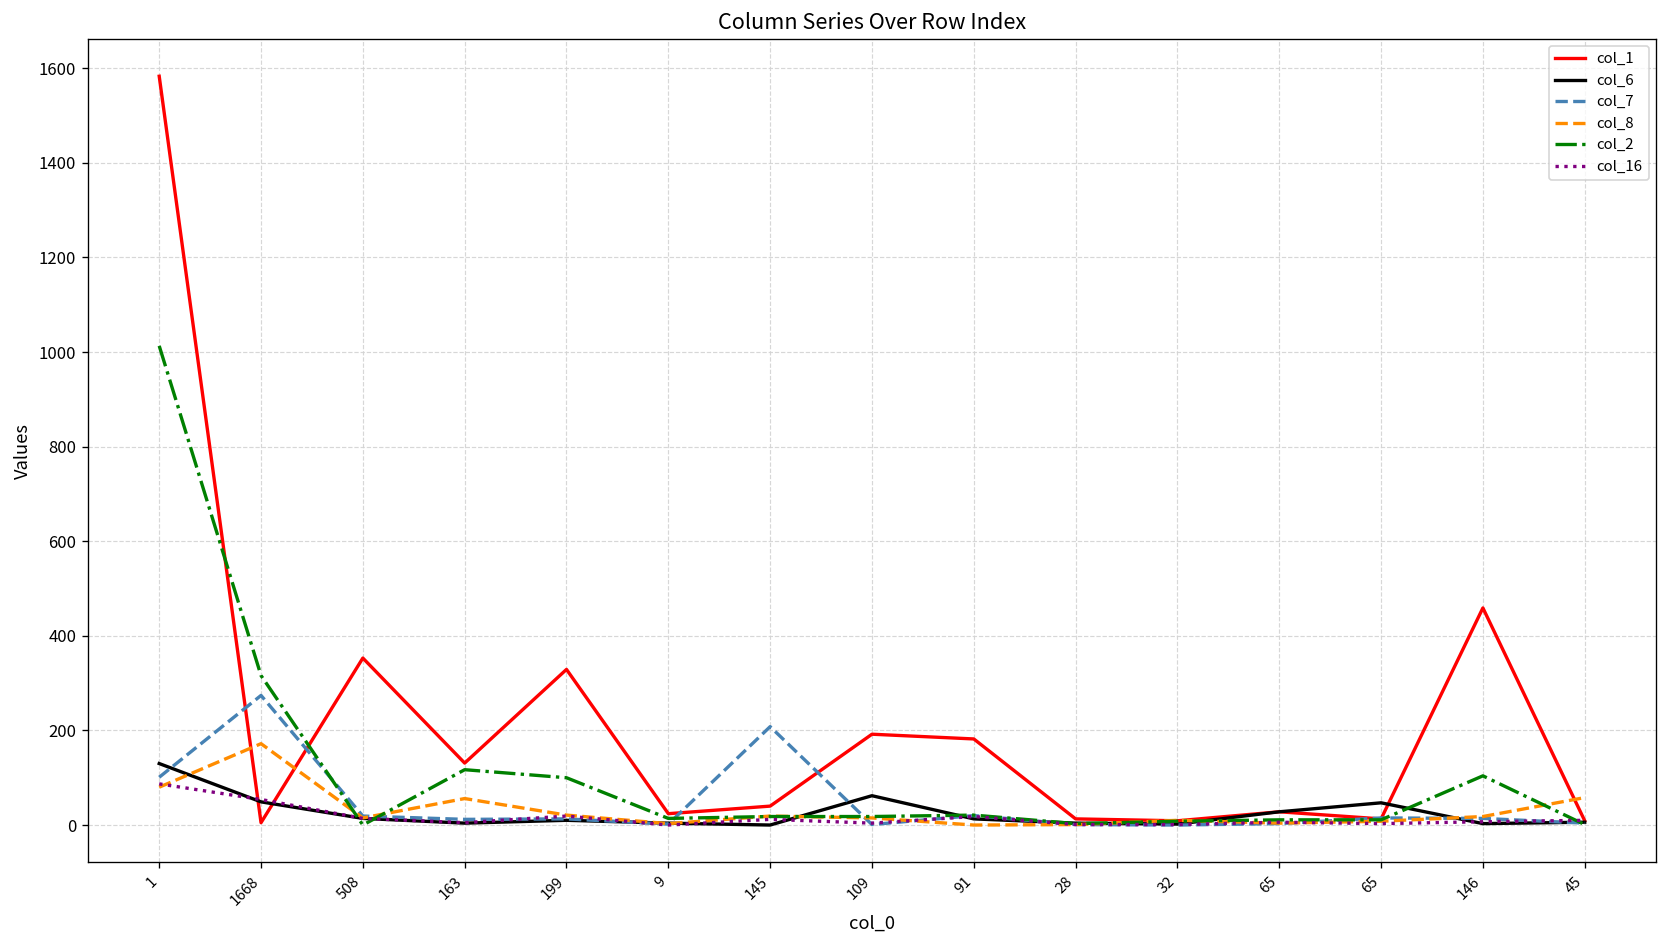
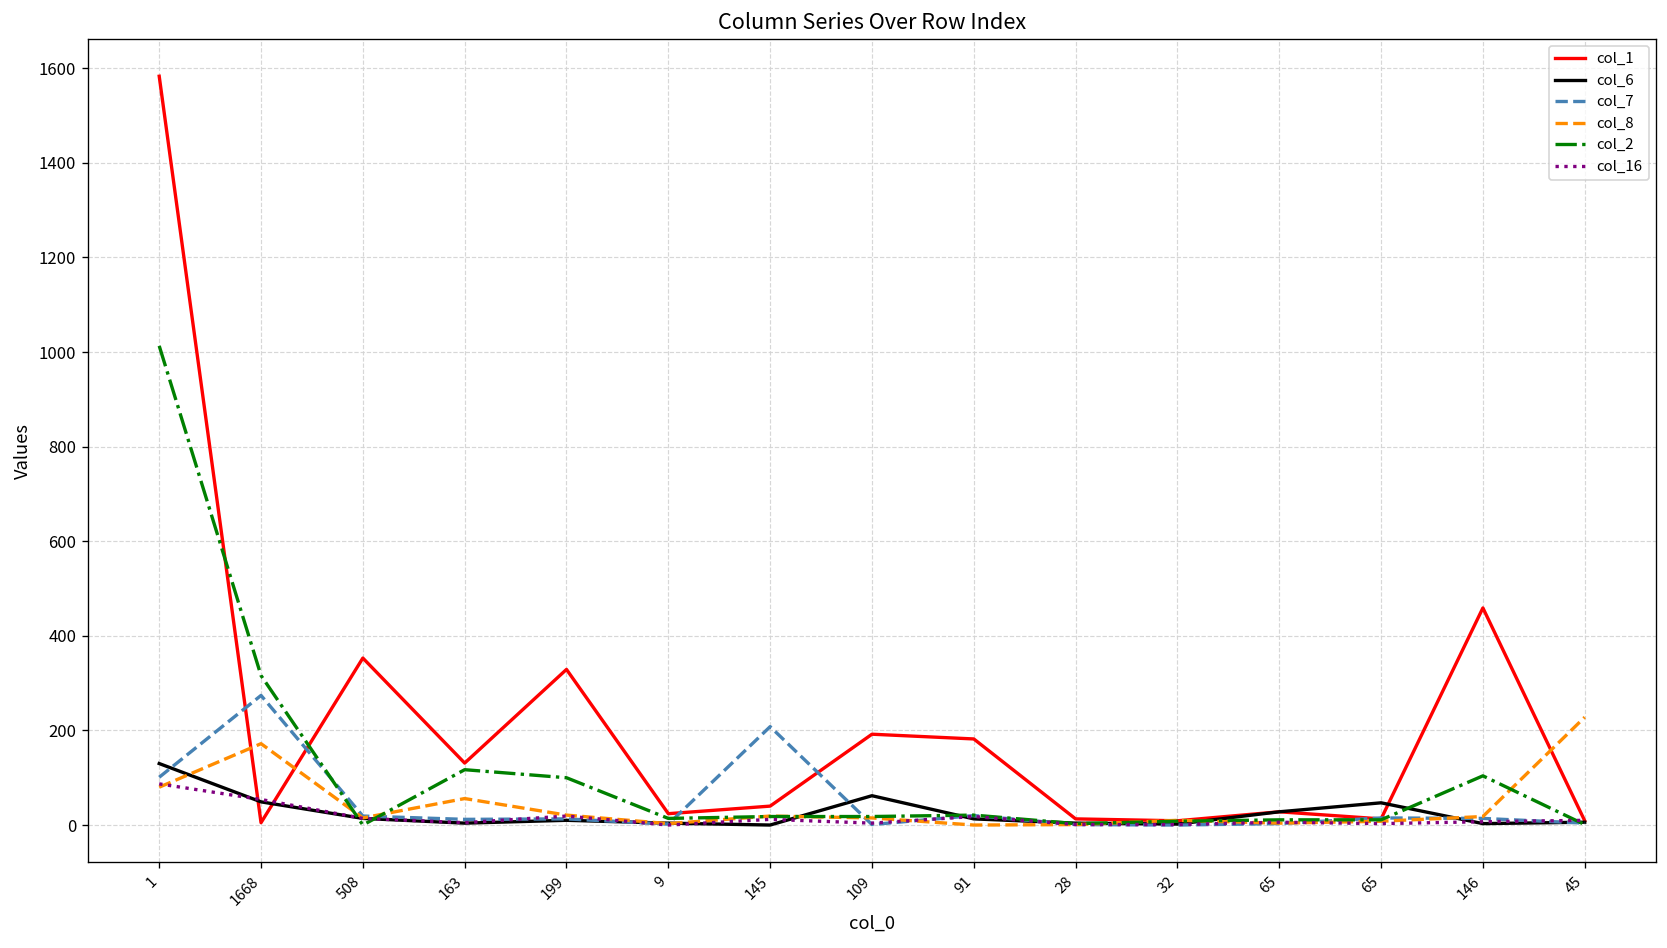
col_8, 45: 60 -> 230
